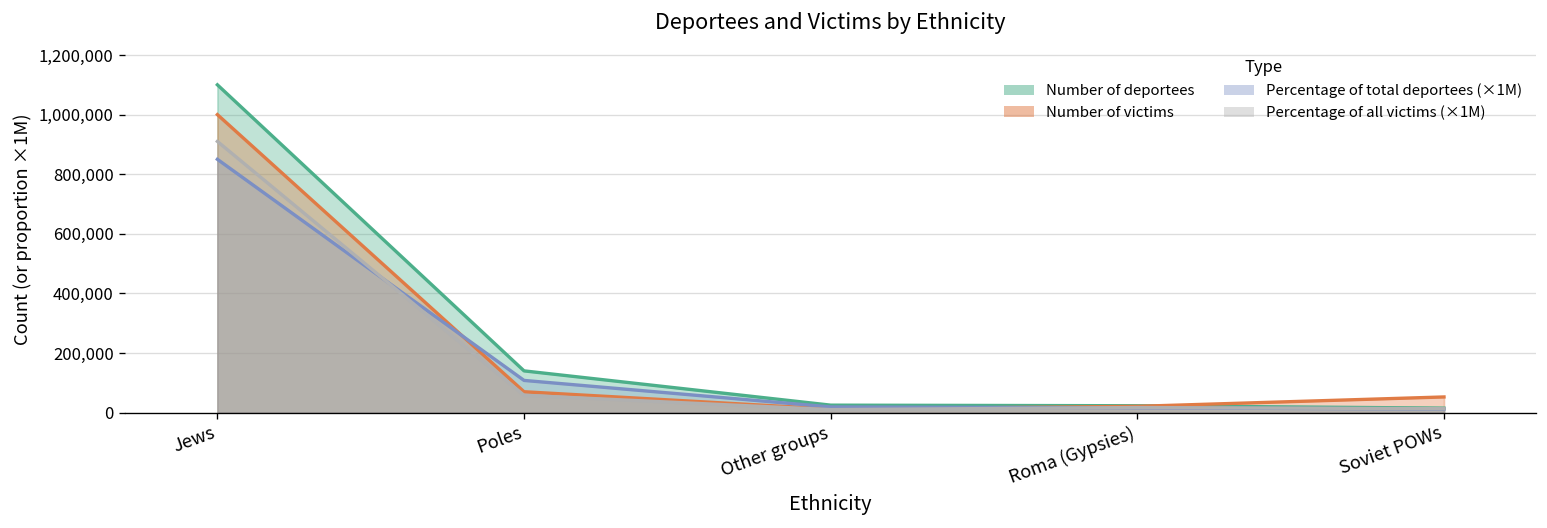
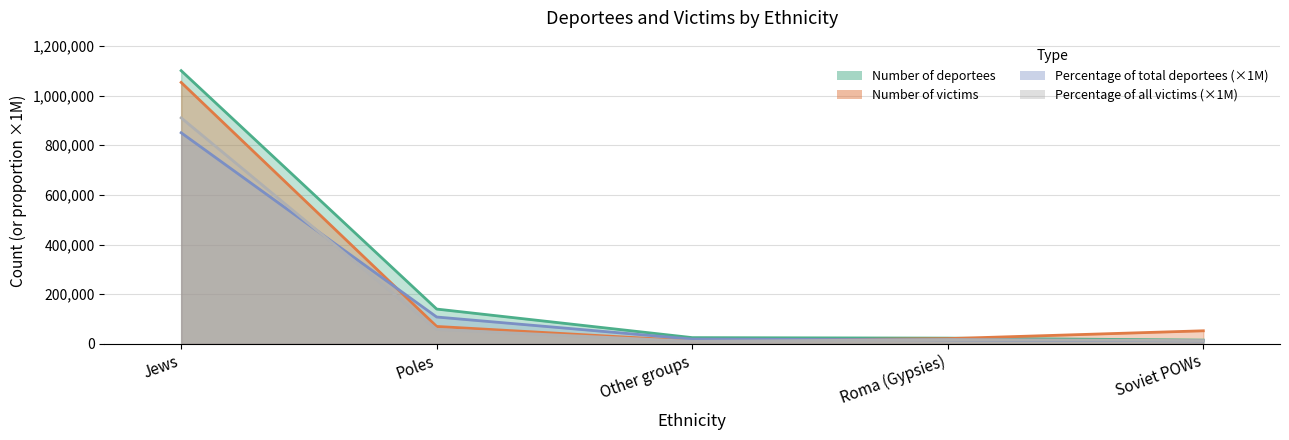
Number of victims, Jews: 1,000,000 -> 1,050,000
